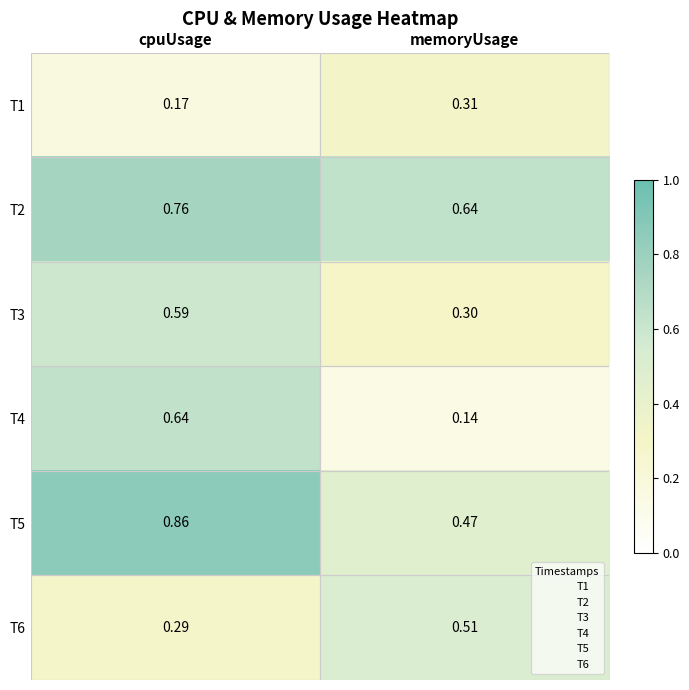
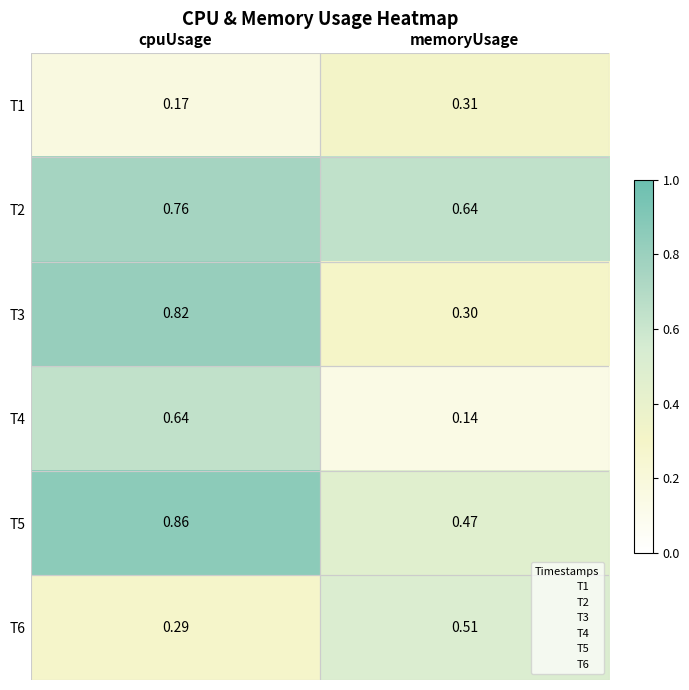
T3, cpuUsage: 0.59 -> 0.82
